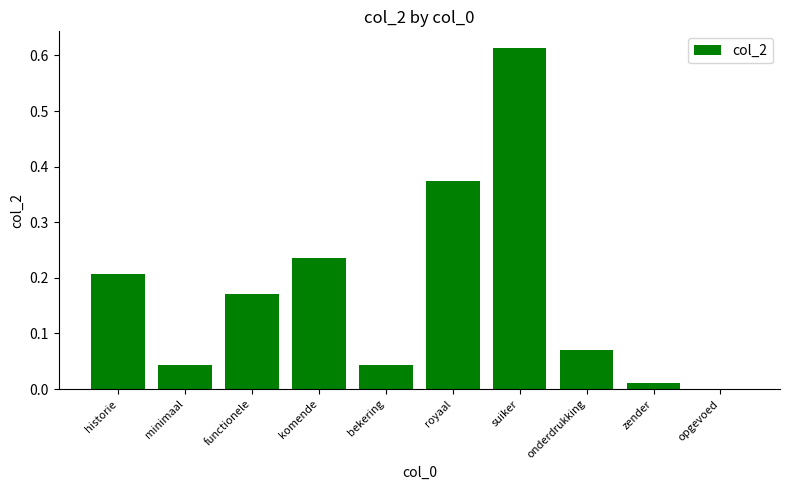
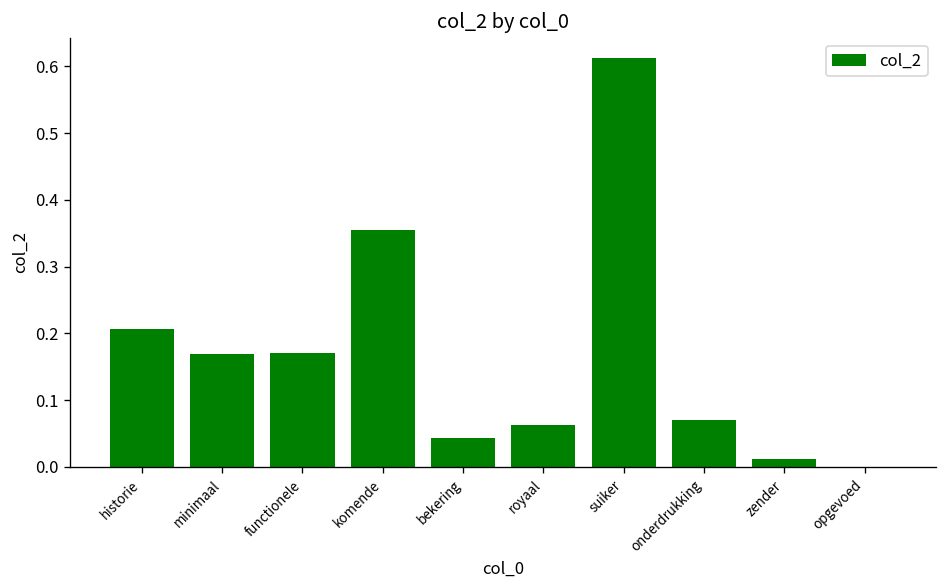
minimaal: 0.04 -> 0.17
komende: 0.24 -> 0.35
royaal: 0.37 -> 0.06
